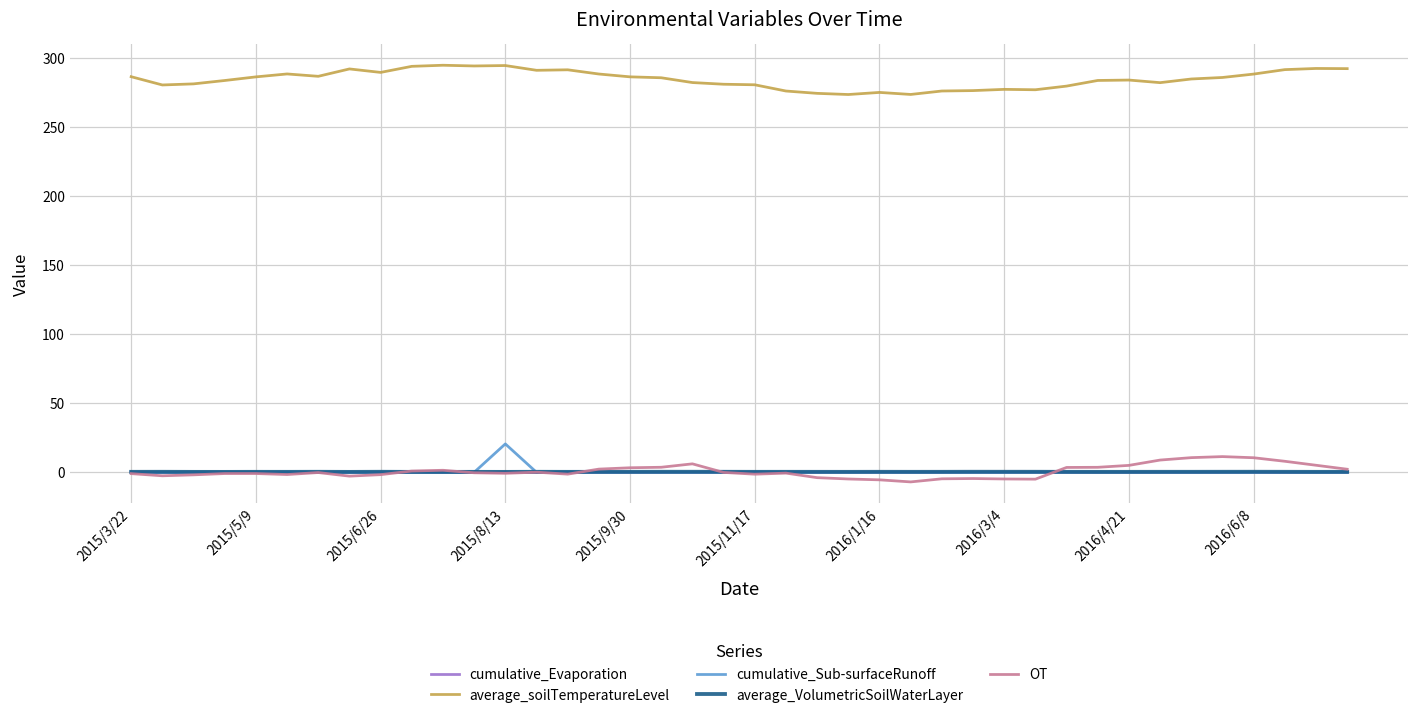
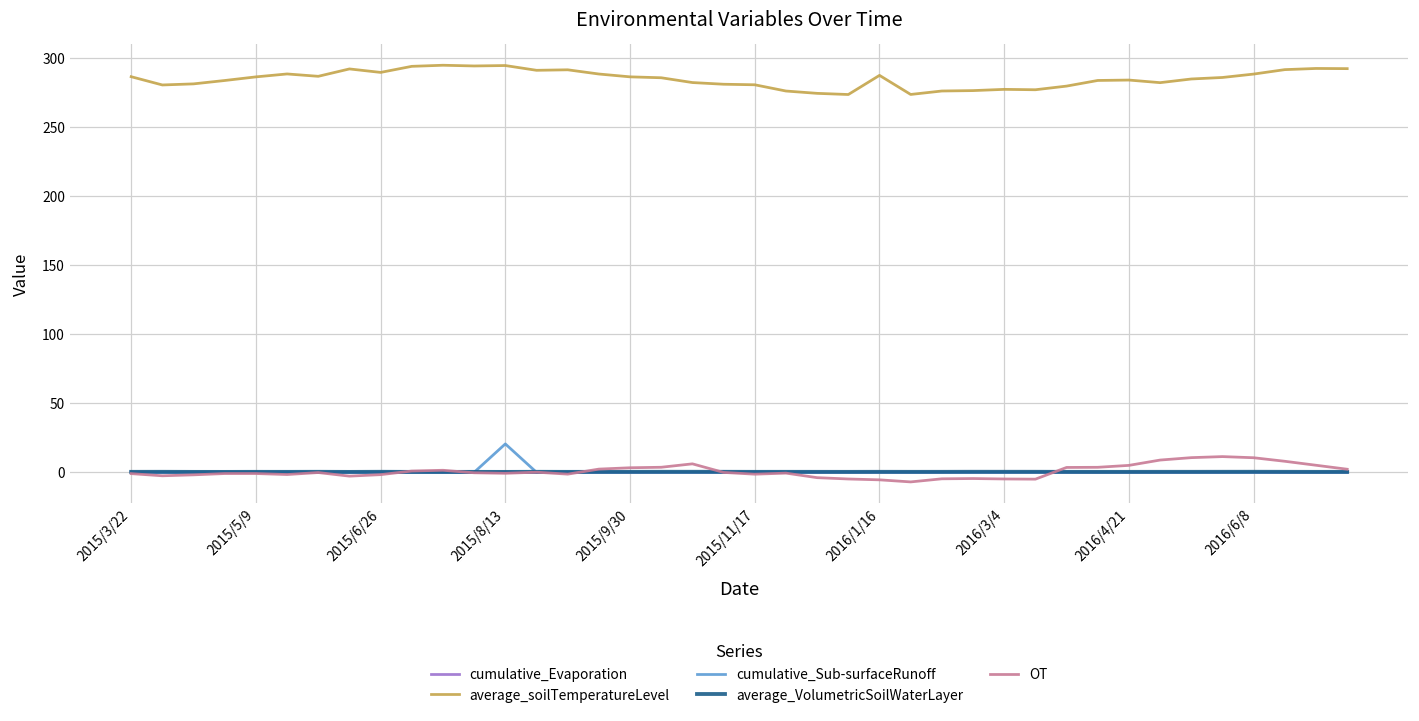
average_soilTemperatureLevel, 2016/1/16: 275 -> 287
